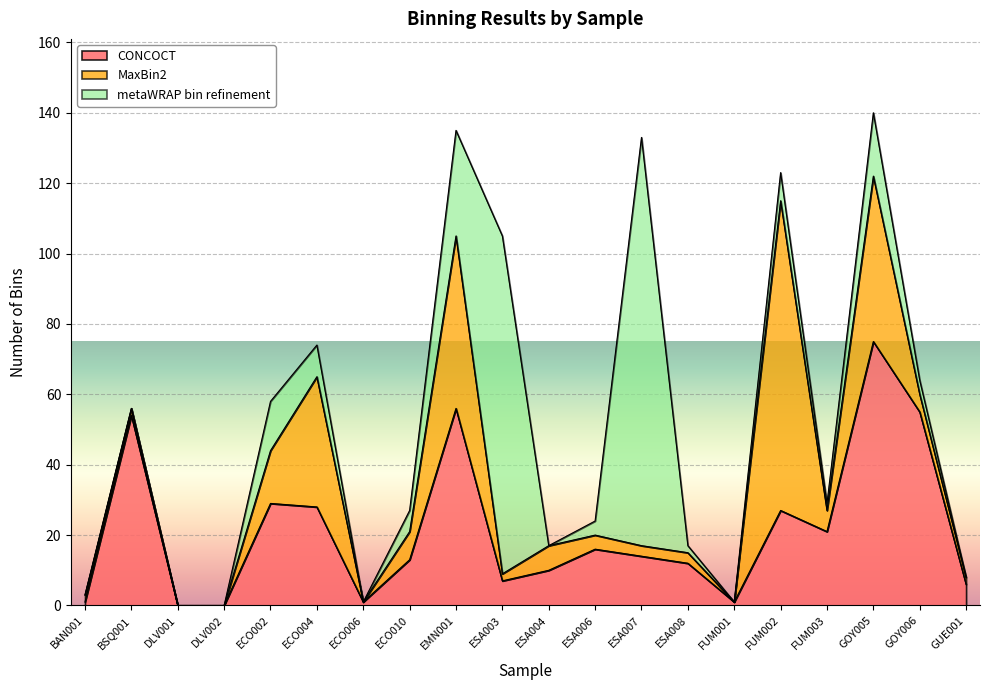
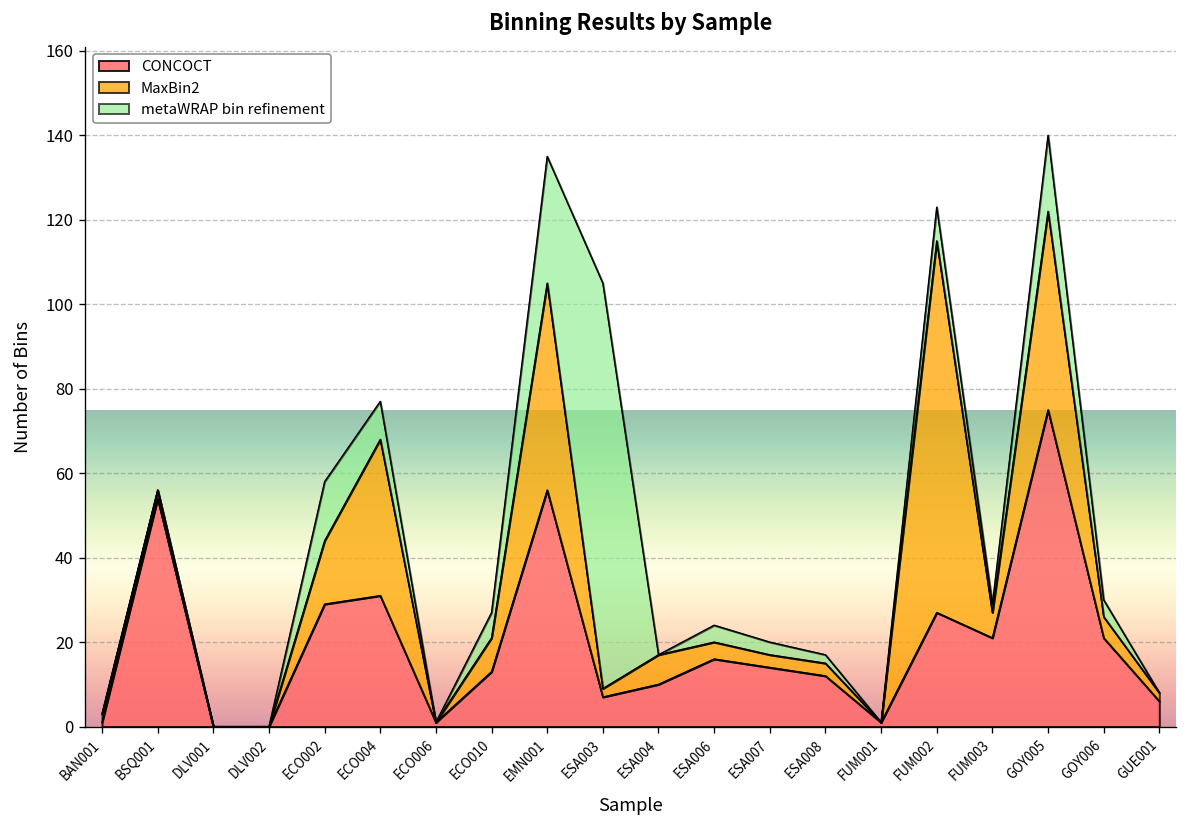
CONCOCT, ECO004: 28 -> 31
metaWRAP bin refinement, ESA007: 116 -> 3
CONCOCT, GOY006: 55 -> 21
